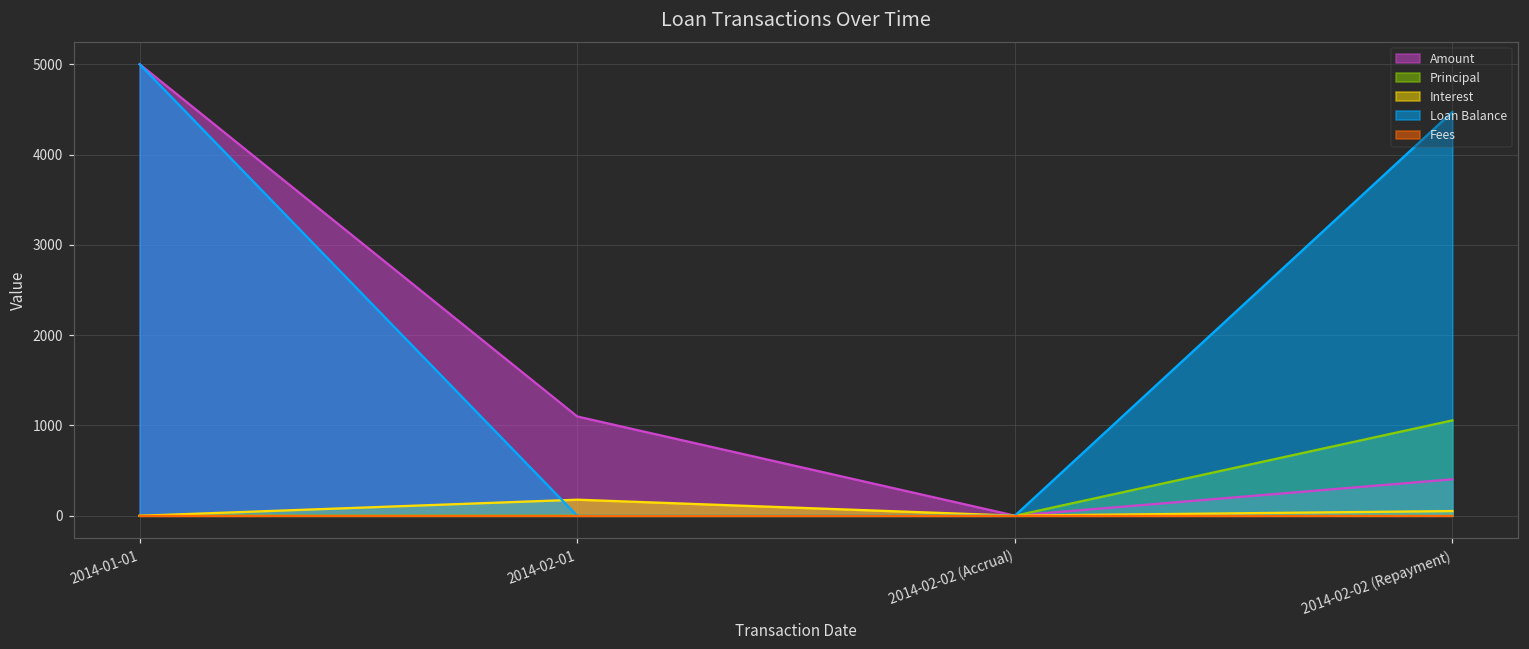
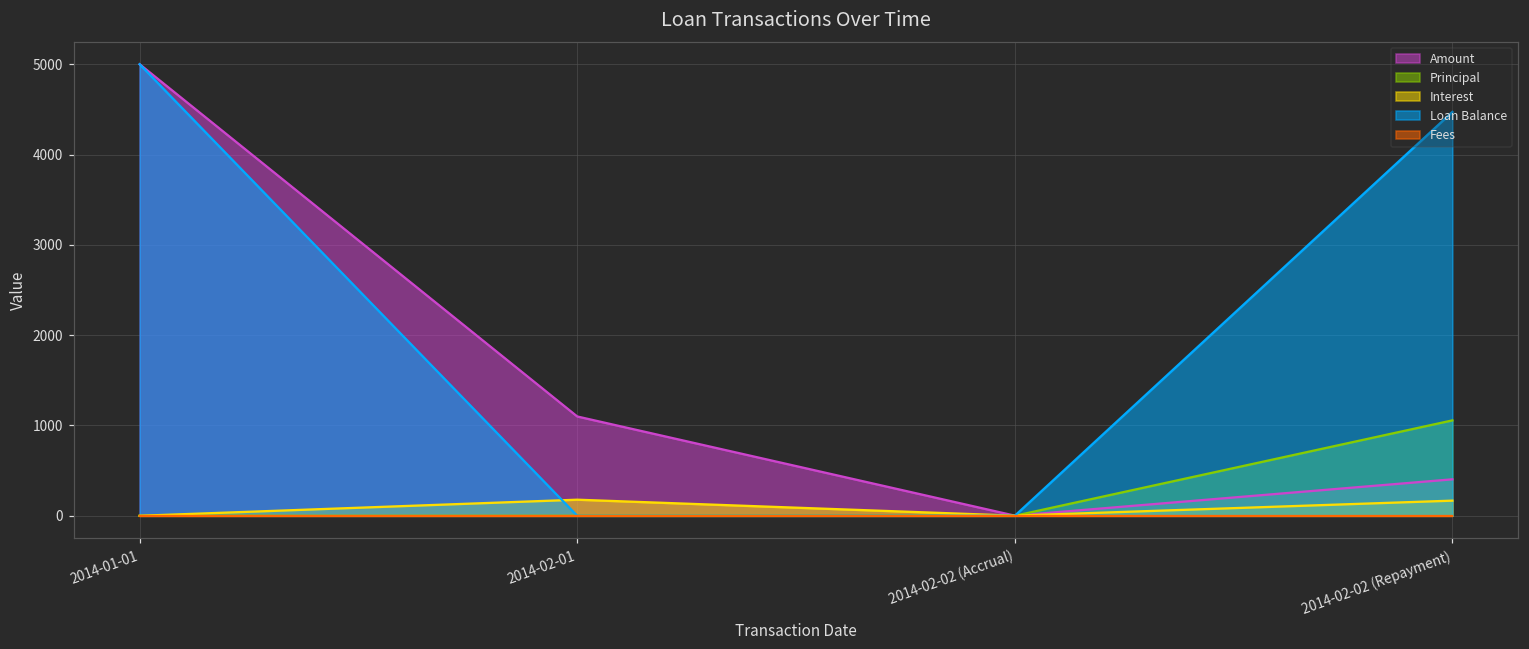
Interest, 2014-02-02 (Repayment): 100 -> 200
